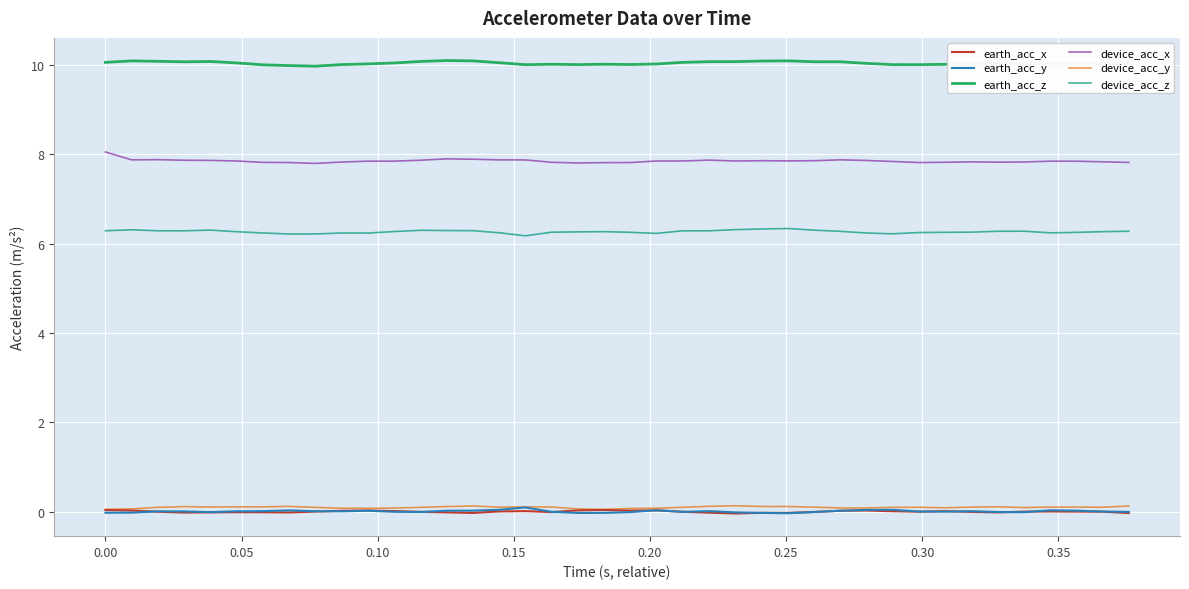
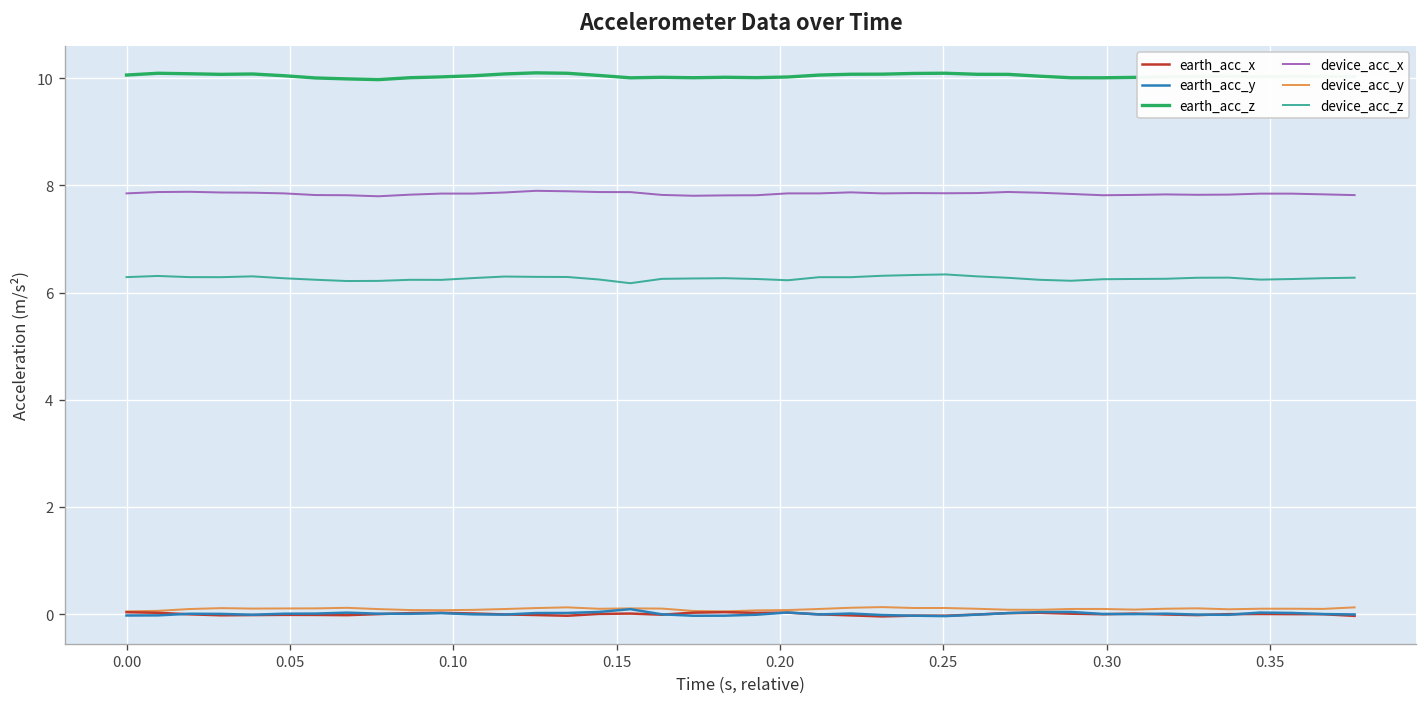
device_acc_x, 0.00: 8.1 -> 7.9
